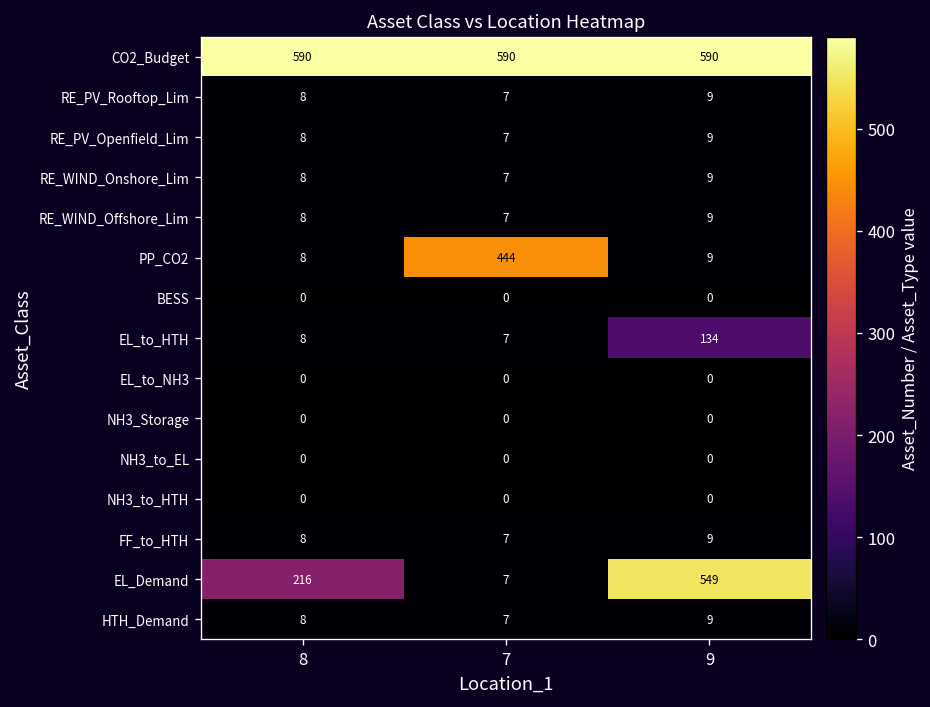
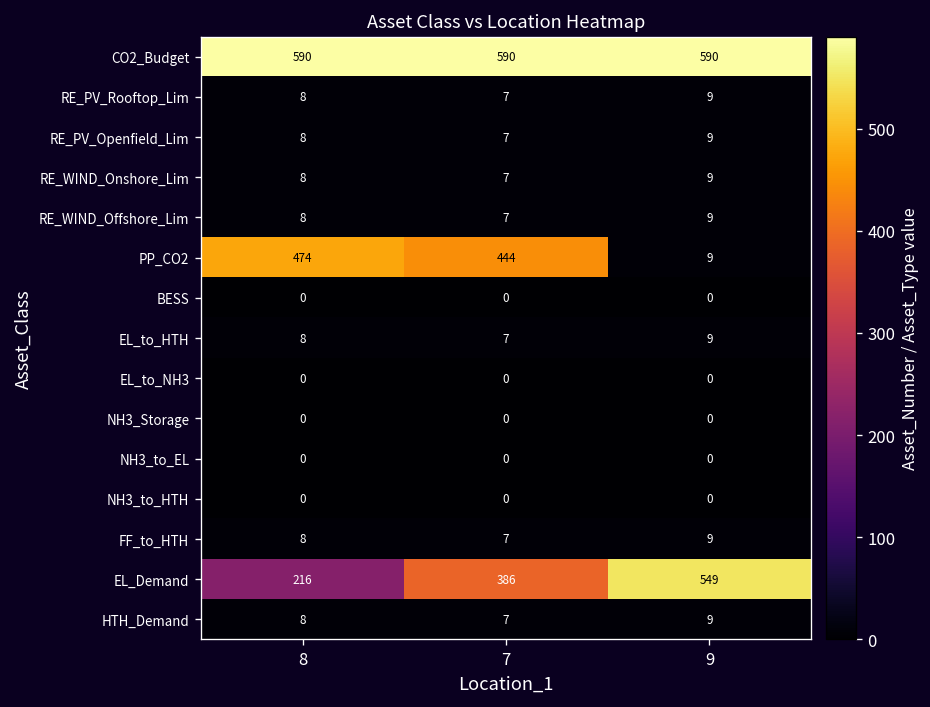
PP_CO2, 8: 8 -> 474
EL_to_HTH, 9: 134 -> 9
EL_Demand, 7: 7 -> 386
